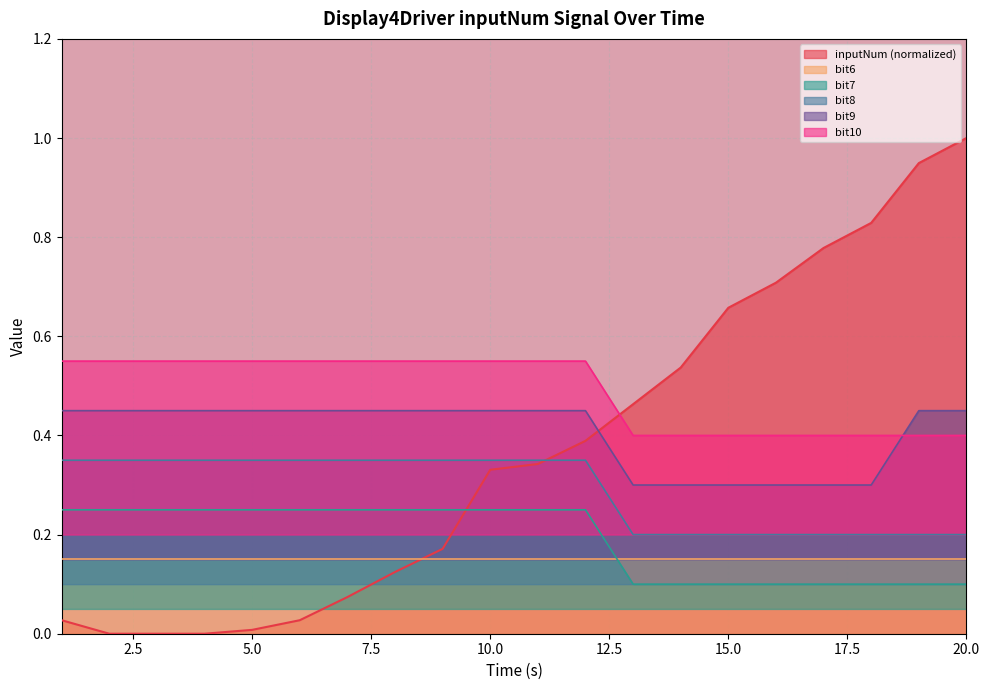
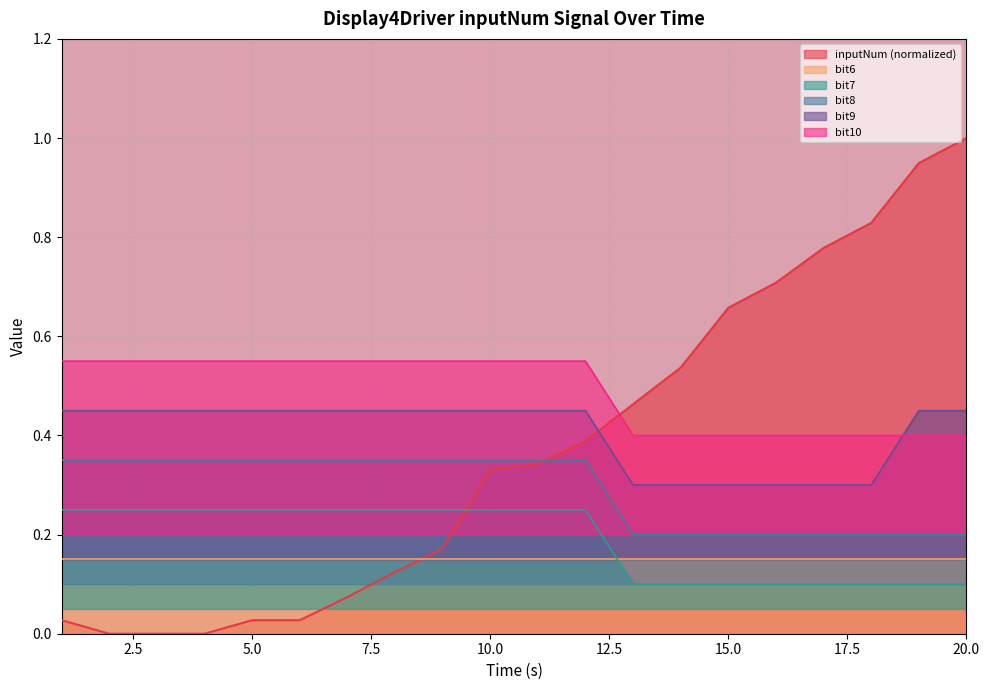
inputNum (normalized), 5.0: 0.01 -> 0.03
